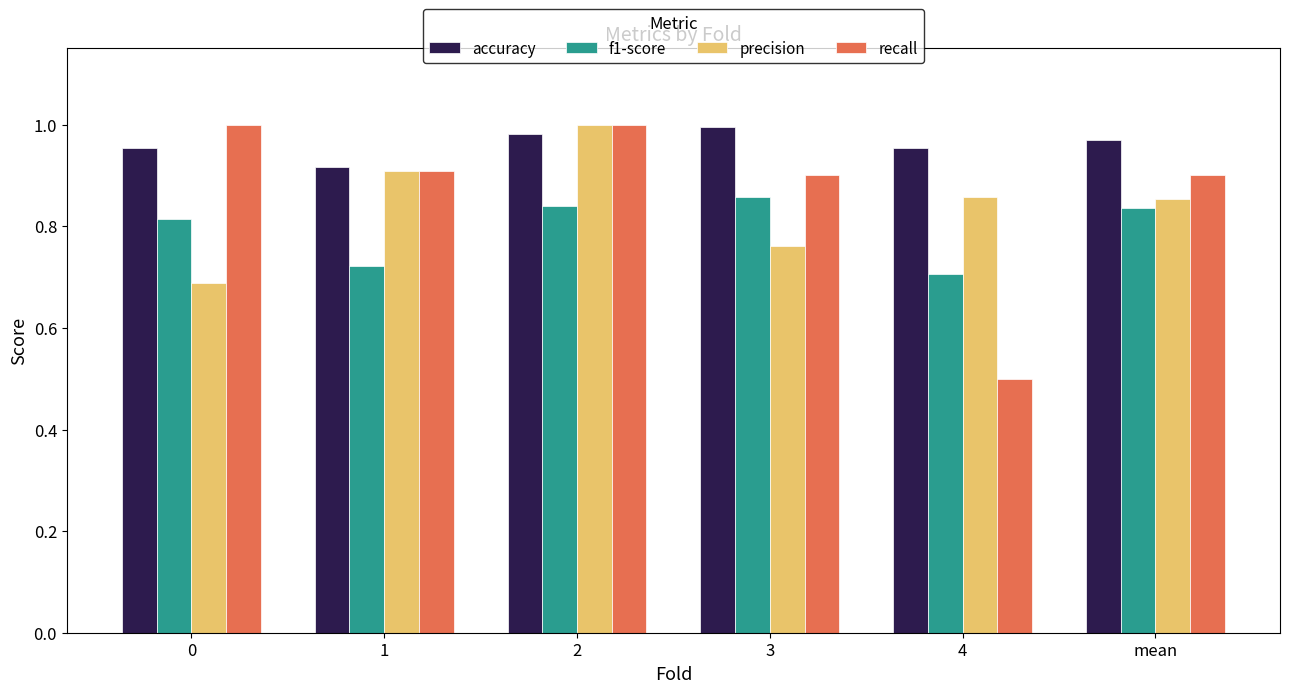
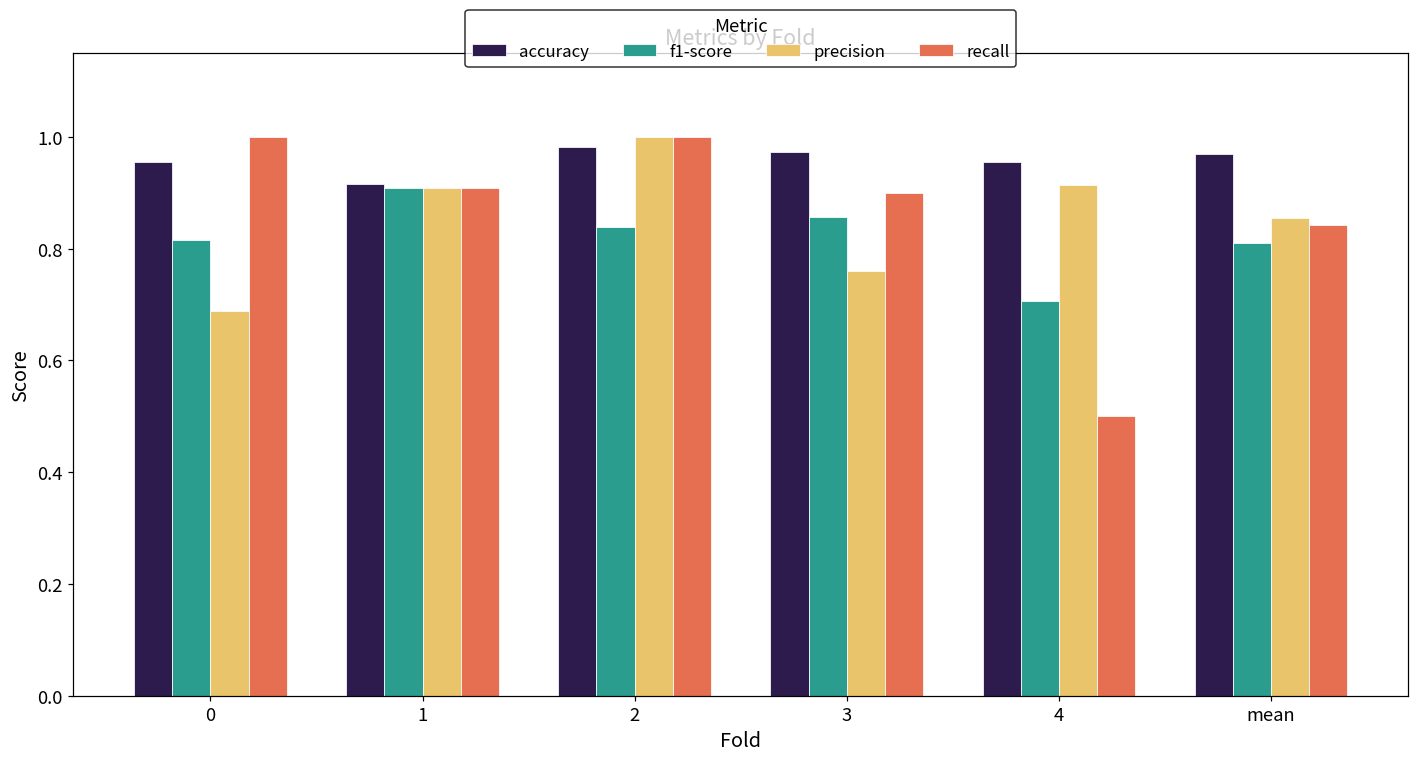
f1-score, 1: 0.72 -> 0.91
accuracy, 3: 1.00 -> 0.97
precision, 4: 0.86 -> 0.91
f1-score, mean: 0.84 -> 0.81
recall, mean: 0.90 -> 0.84
